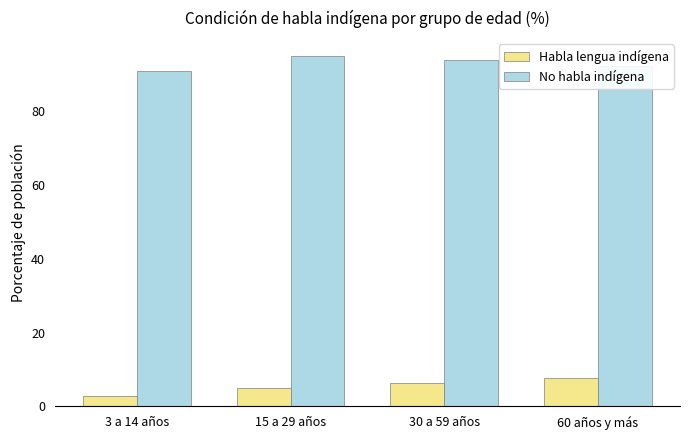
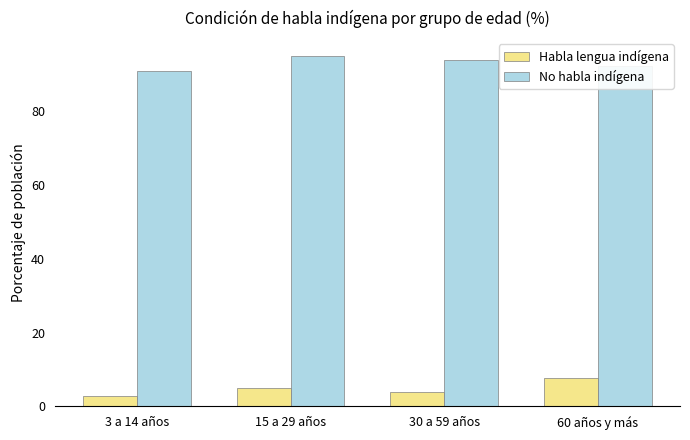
Habla lengua indígena, 30 a 59 años: 6 -> 4
